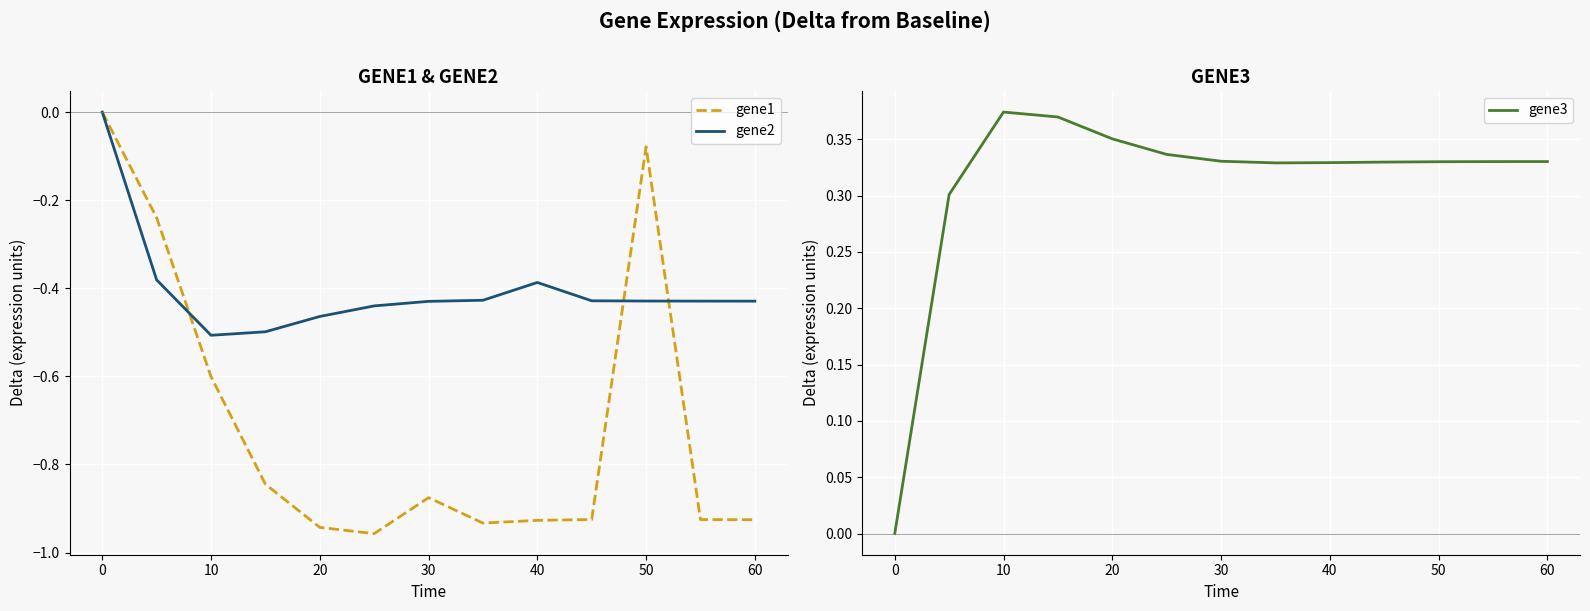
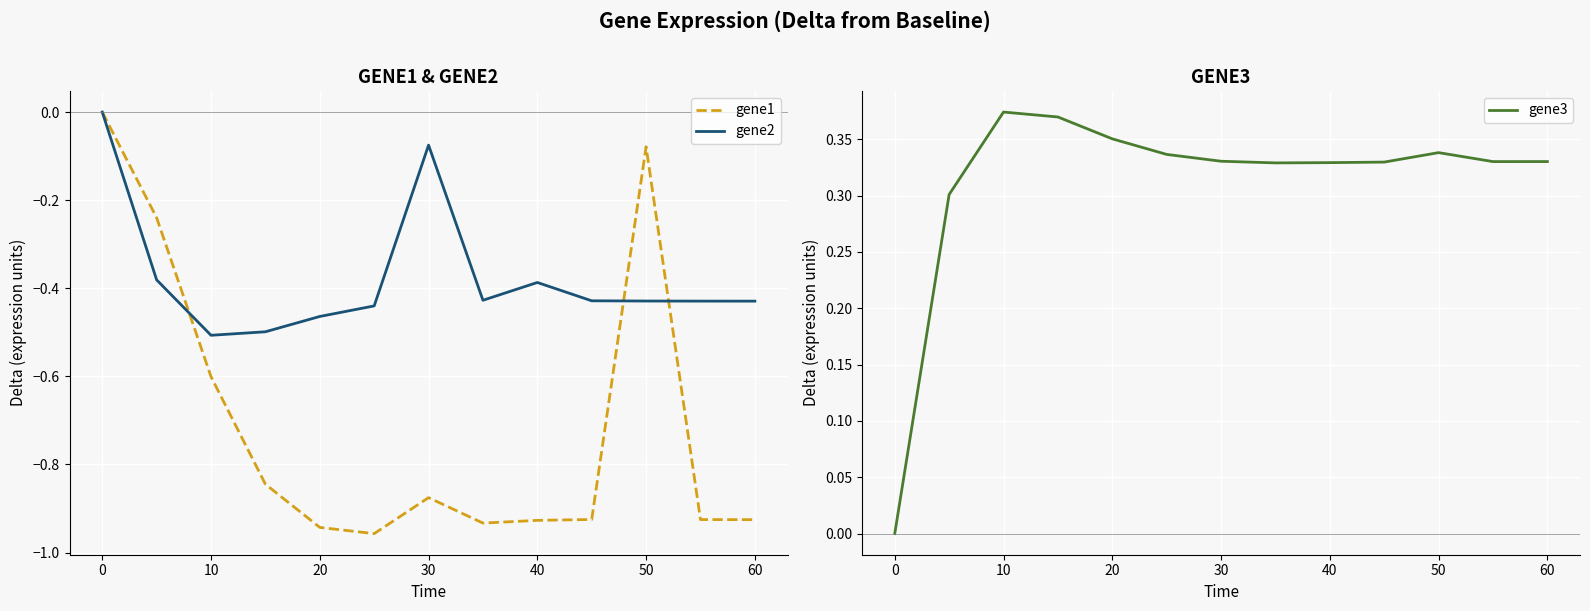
GENE1 & GENE2, gene2, 30: -0.43 -> -0.08
GENE3, 50: 0.330 -> 0.338
